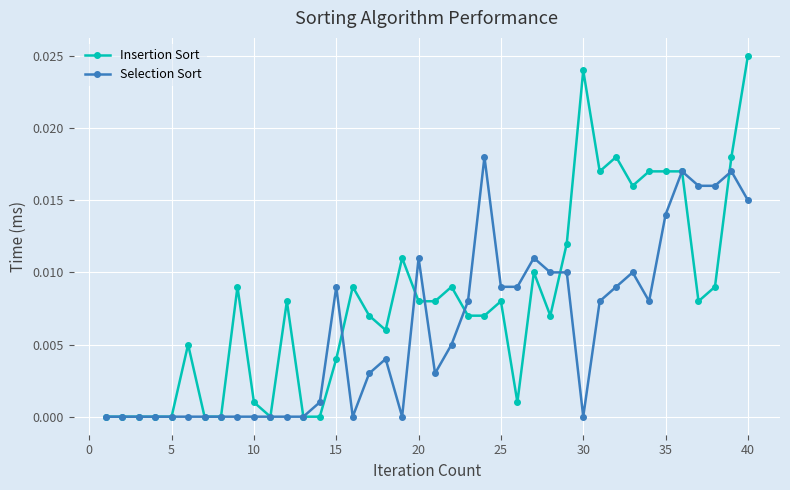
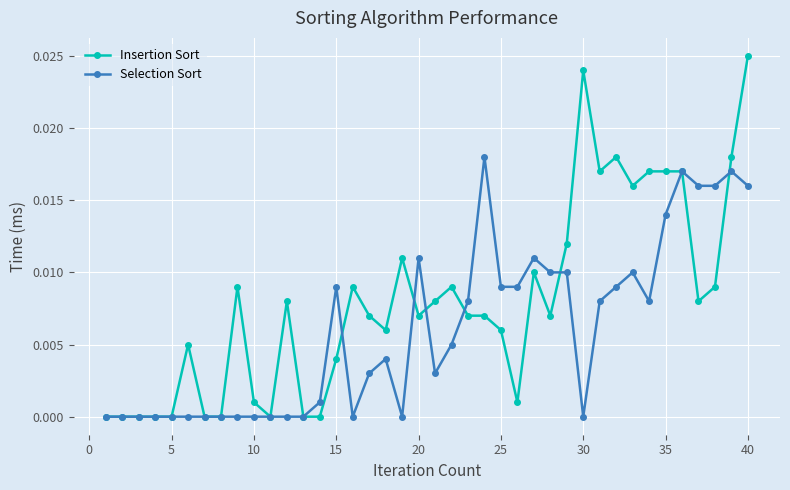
Insertion Sort, 20: 0.008 -> 0.007
Insertion Sort, 25: 0.008 -> 0.006
Selection Sort, 40: 0.015 -> 0.016
